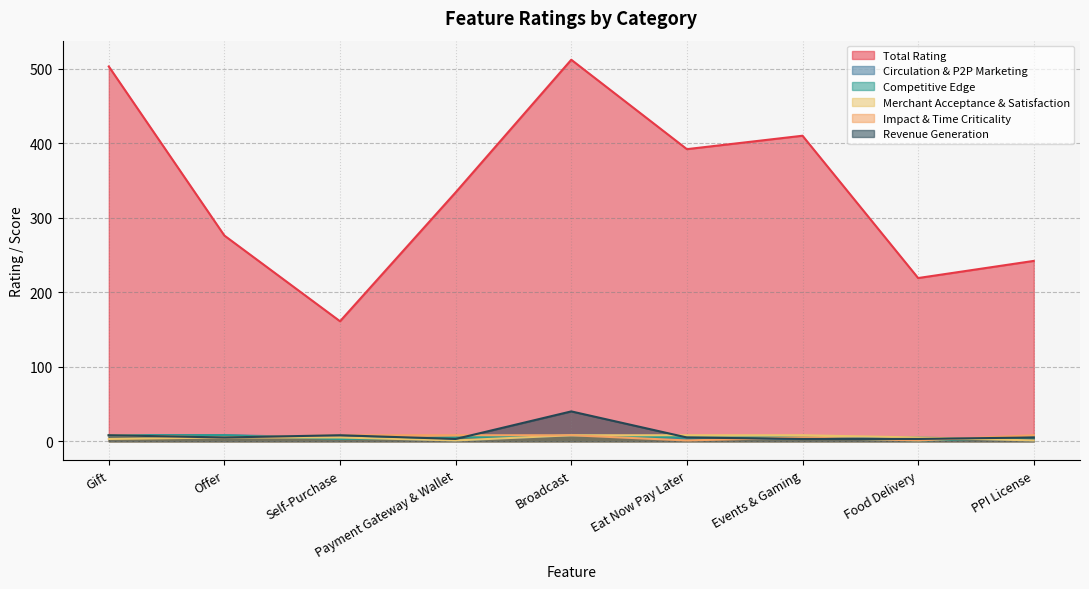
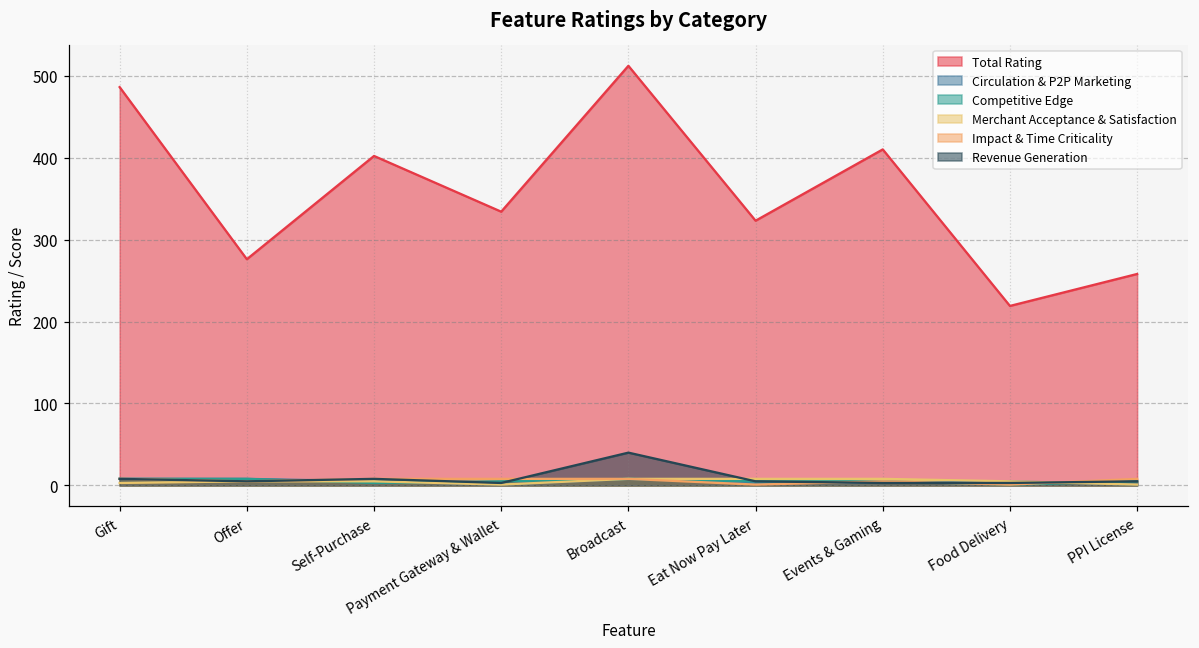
Total Rating, Gift: 500 -> 490
Total Rating, Self-Purchase: 160 -> 400
Total Rating, Eat Now Pay Later: 390 -> 320
Total Rating, PPI License: 240 -> 260
